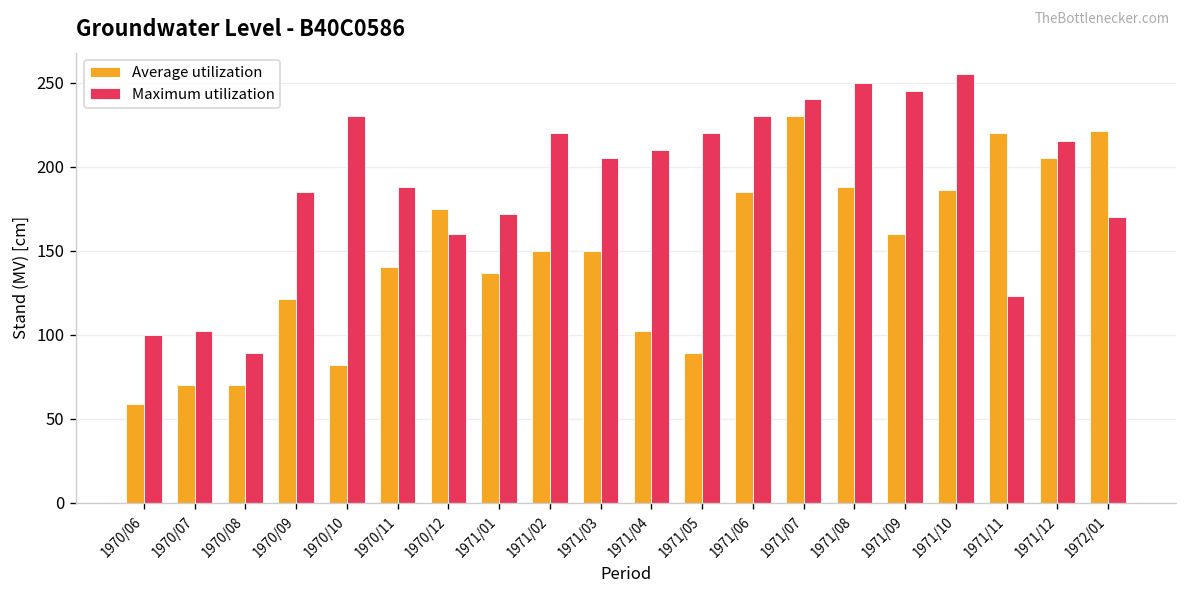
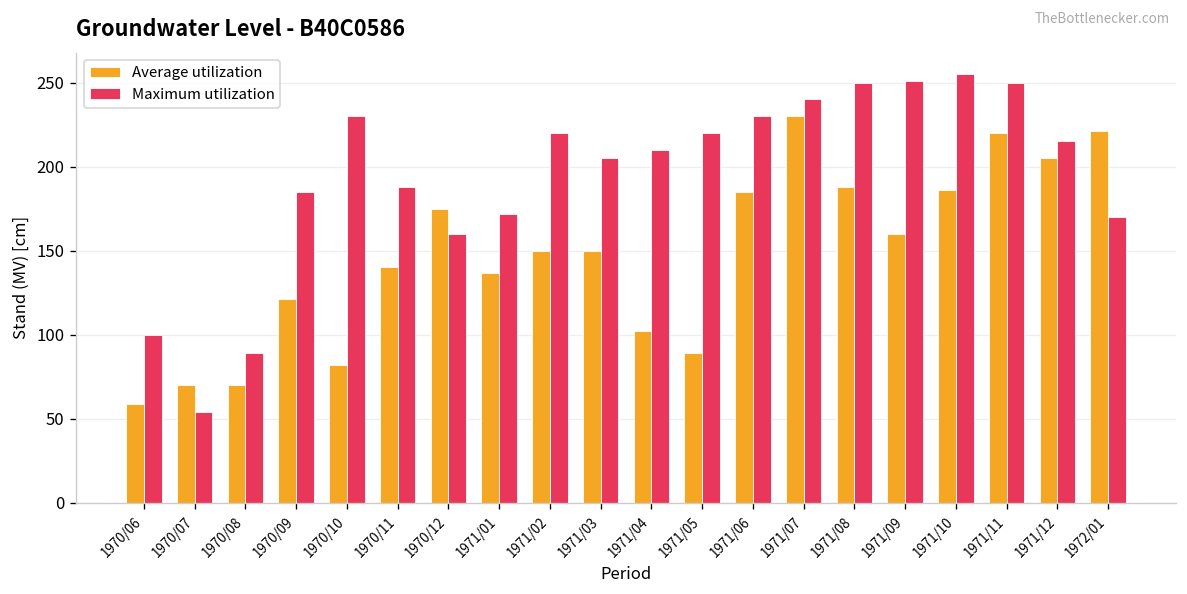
Maximum utilization, 1970/07: 102 -> 54
Maximum utilization, 1971/09: 245 -> 251
Maximum utilization, 1971/11: 123 -> 250
